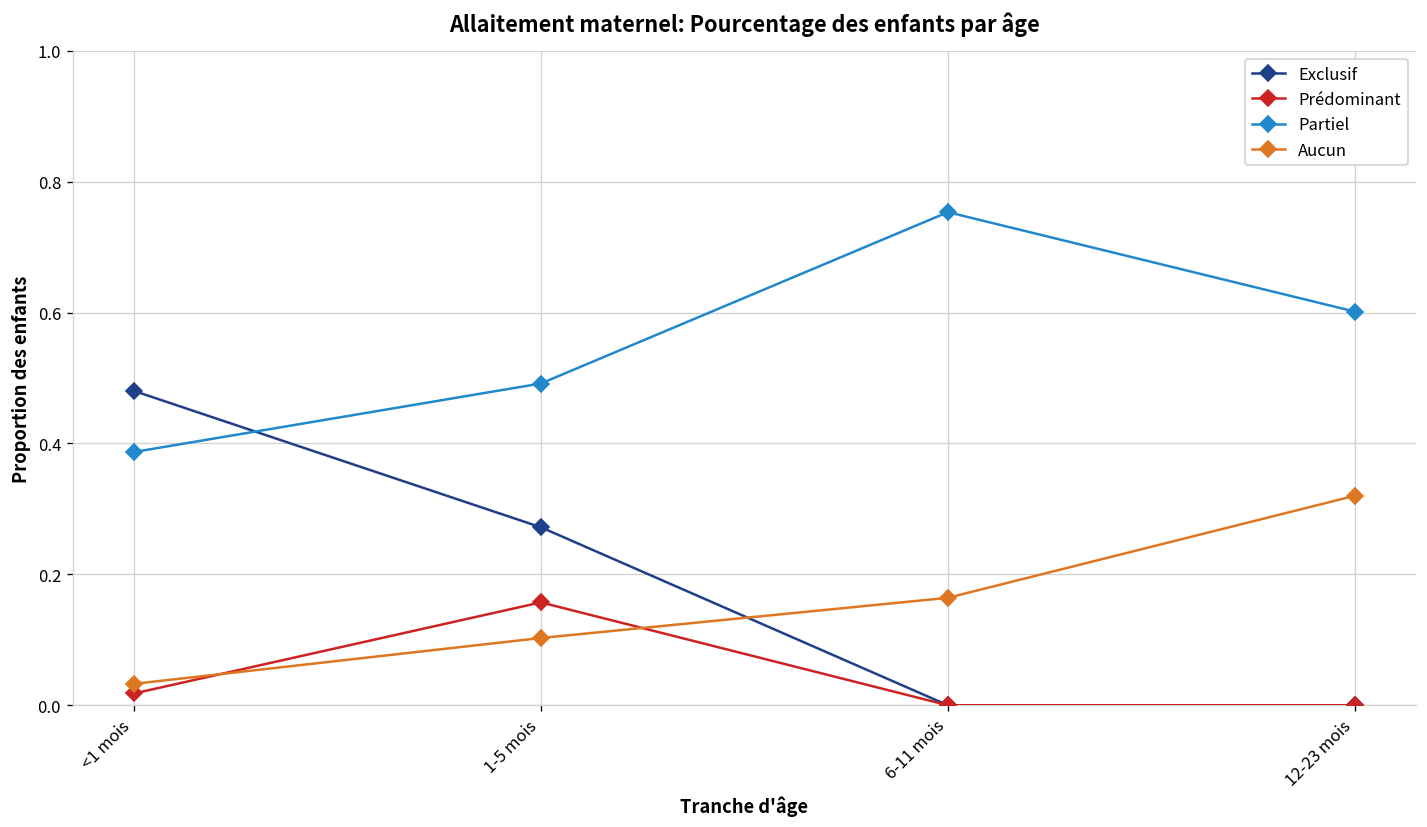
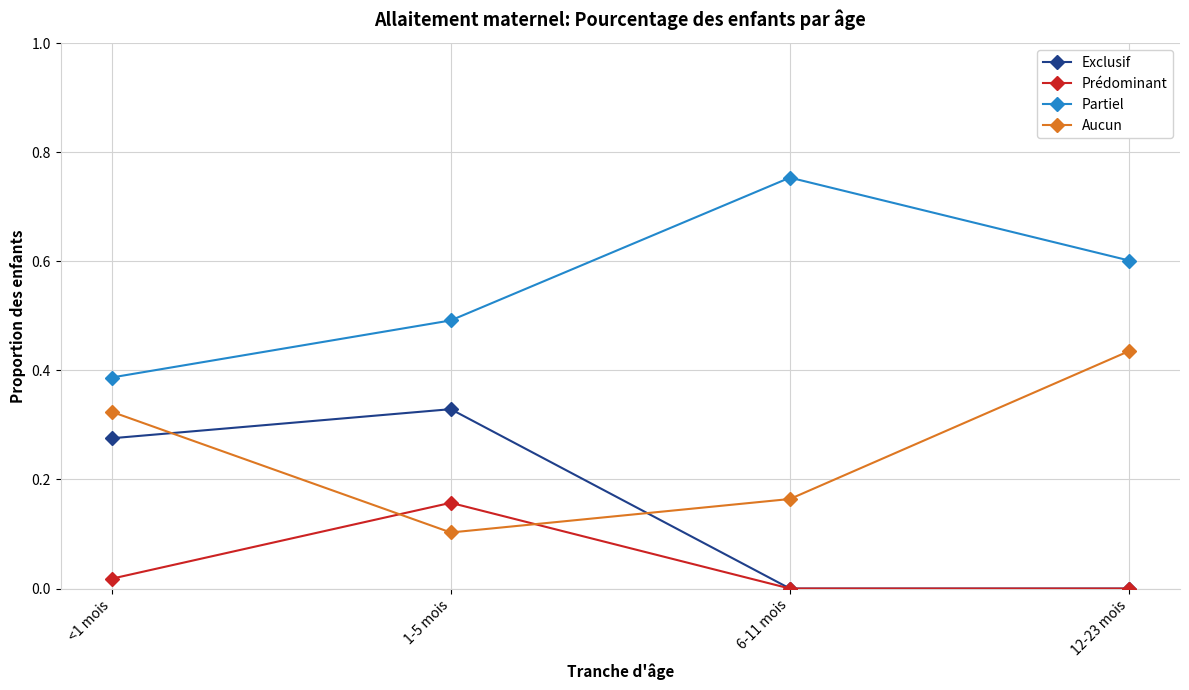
Exclusif, <1 mois: 0.48 -> 0.28
Aucun, <1 mois: 0.03 -> 0.32
Exclusif, 1-5 mois: 0.27 -> 0.33
Aucun, 12-23 mois: 0.32 -> 0.44
